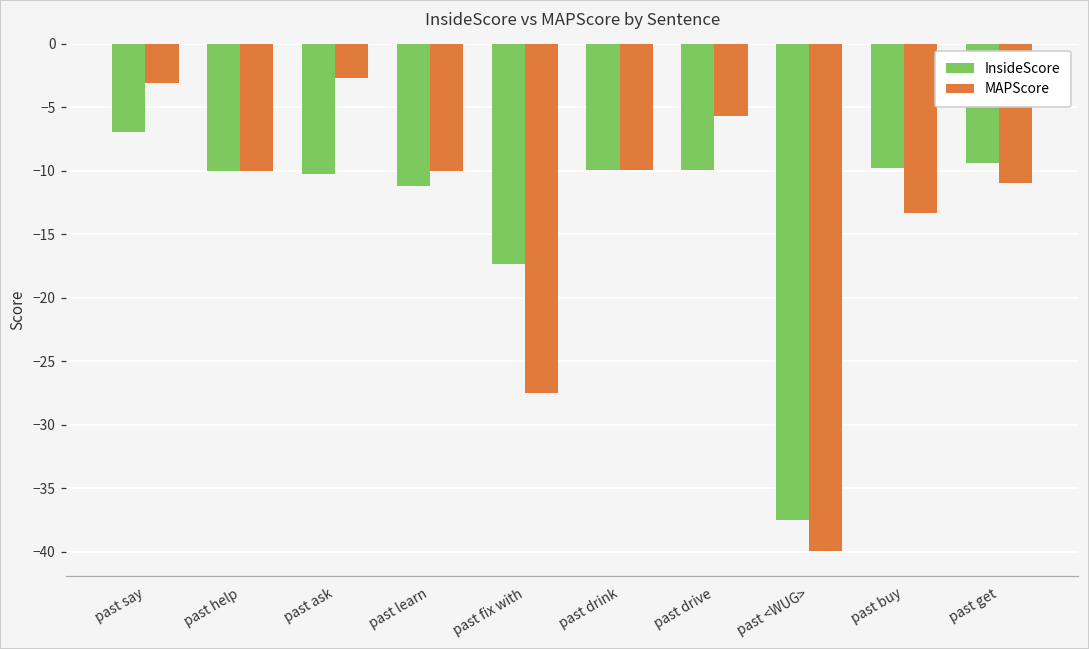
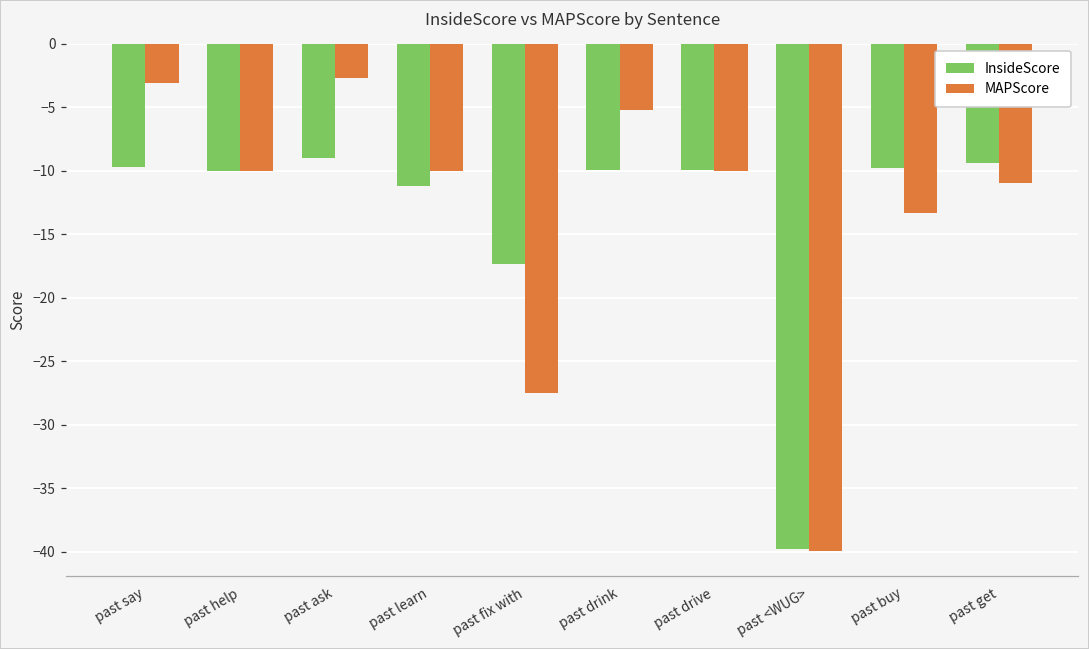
InsideScore, past say: -7.0 -> -9.7
InsideScore, past ask: -10.3 -> -9.0
MAPScore, past drink: -10.0 -> -5.2
MAPScore, past drive: -5.7 -> -10.0
InsideScore, past <WUG>: -37.5 -> -39.8
